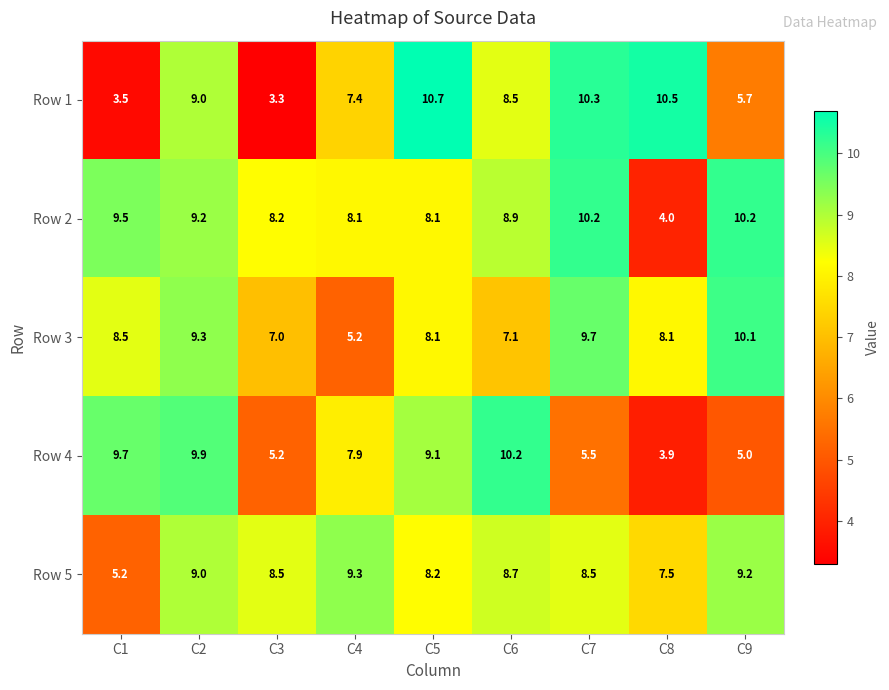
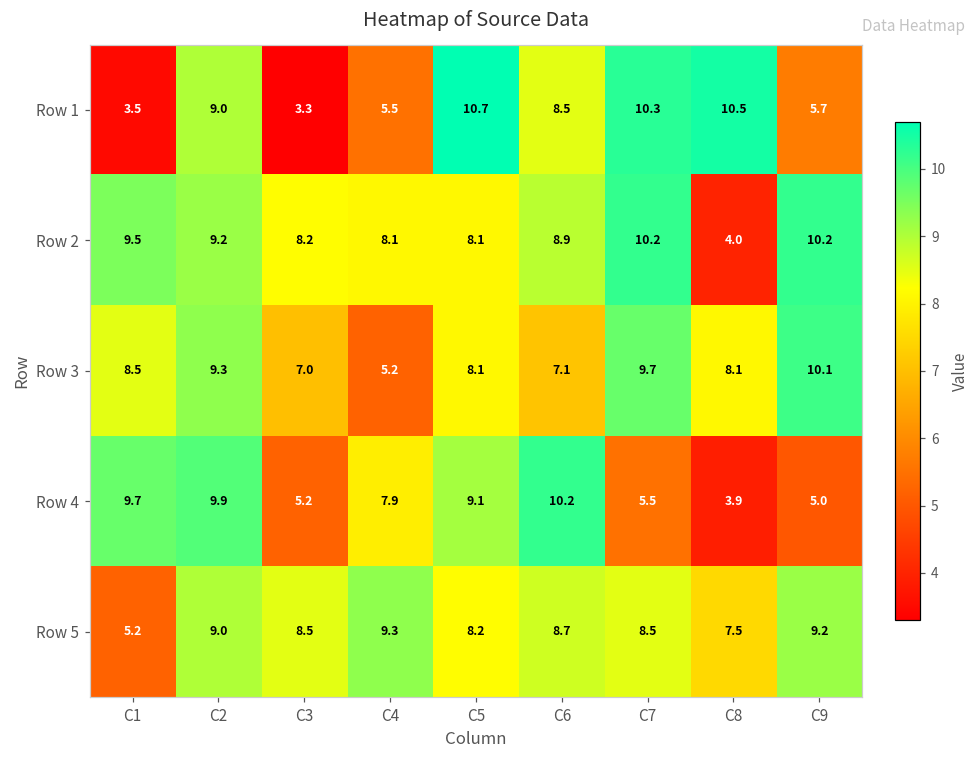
Row 1, C4: 7.4 -> 5.5
